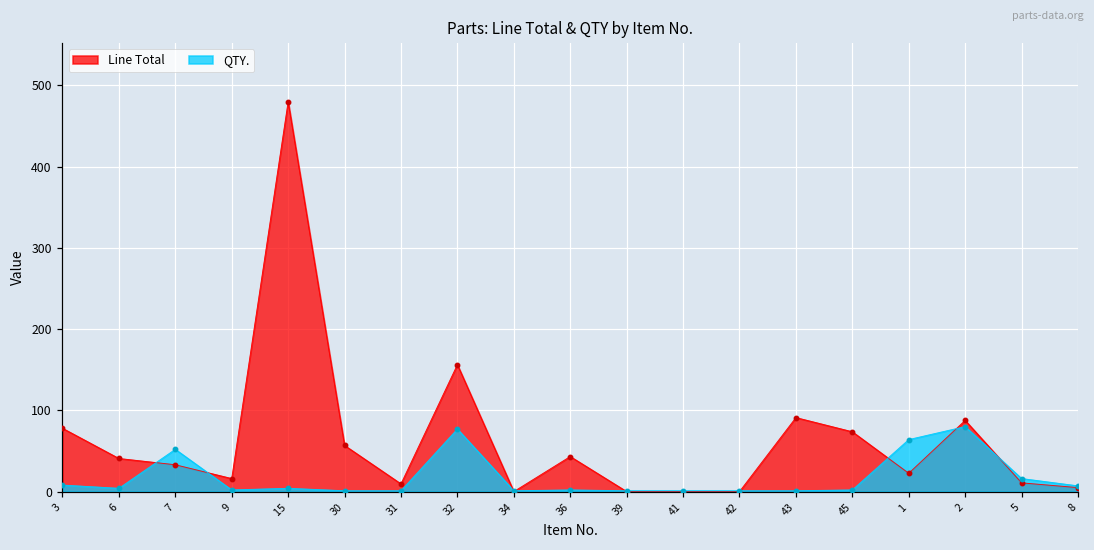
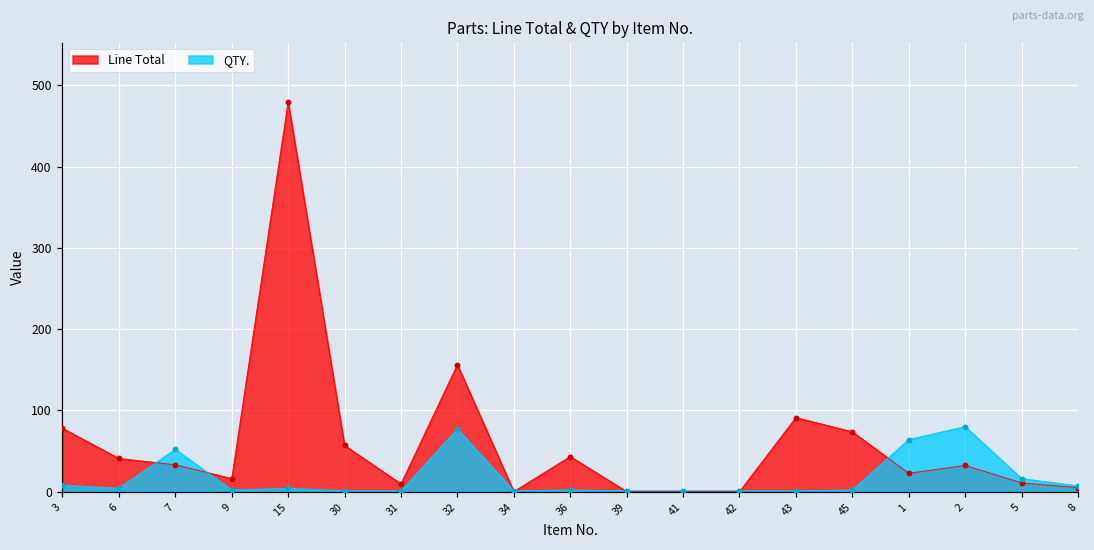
Line Total, 2: 90 -> 30
